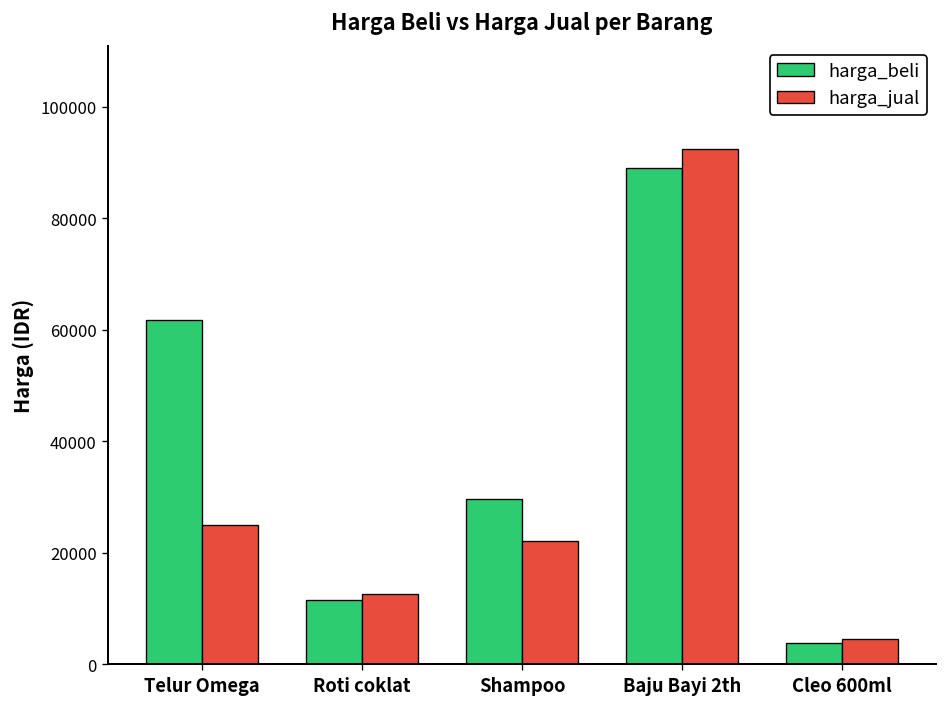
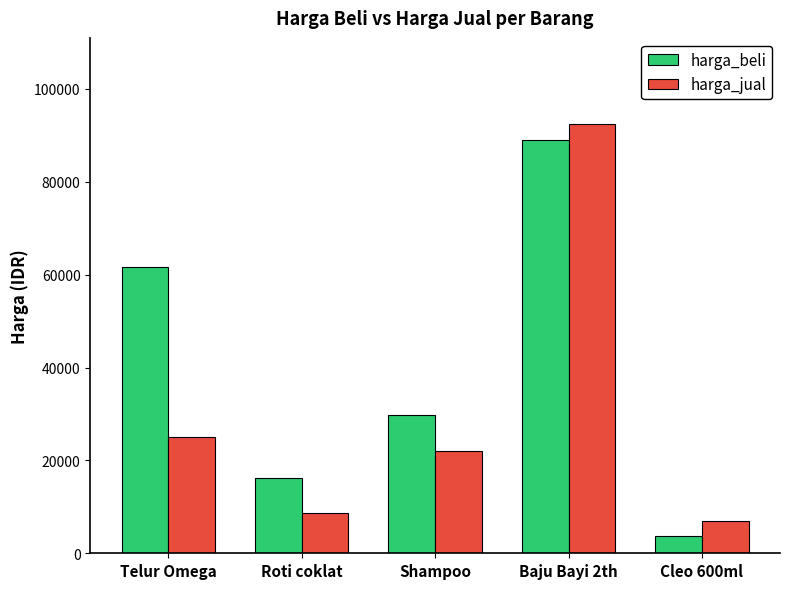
harga_beli, Roti coklat: 12000 -> 16000
harga_jual, Roti coklat: 13000 -> 9000
harga_jual, Cleo 600ml: 5000 -> 7000
